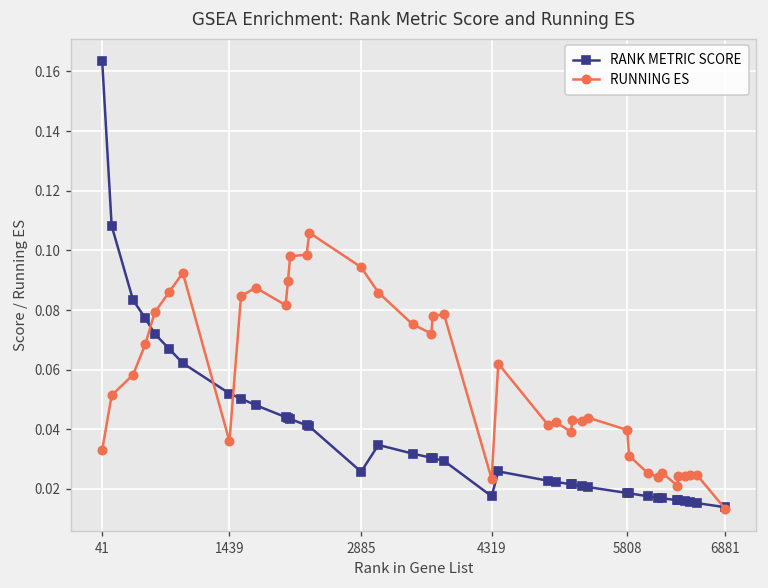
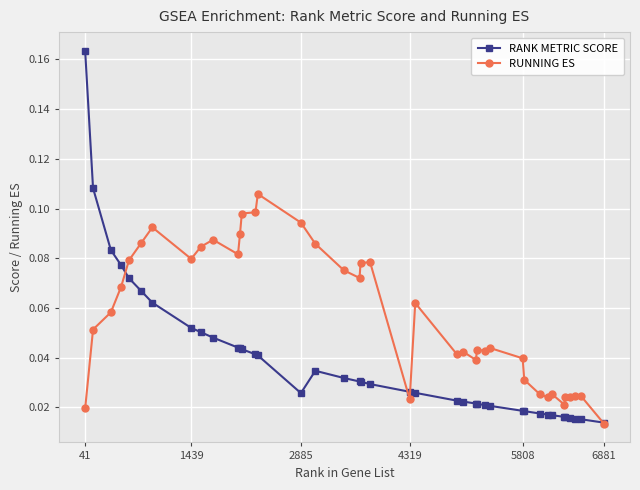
RUNNING ES, 41: 0.033 -> 0.020
RUNNING ES, 1439: 0.036 -> 0.080
RANK METRIC SCORE, 4319: 0.018 -> 0.026
